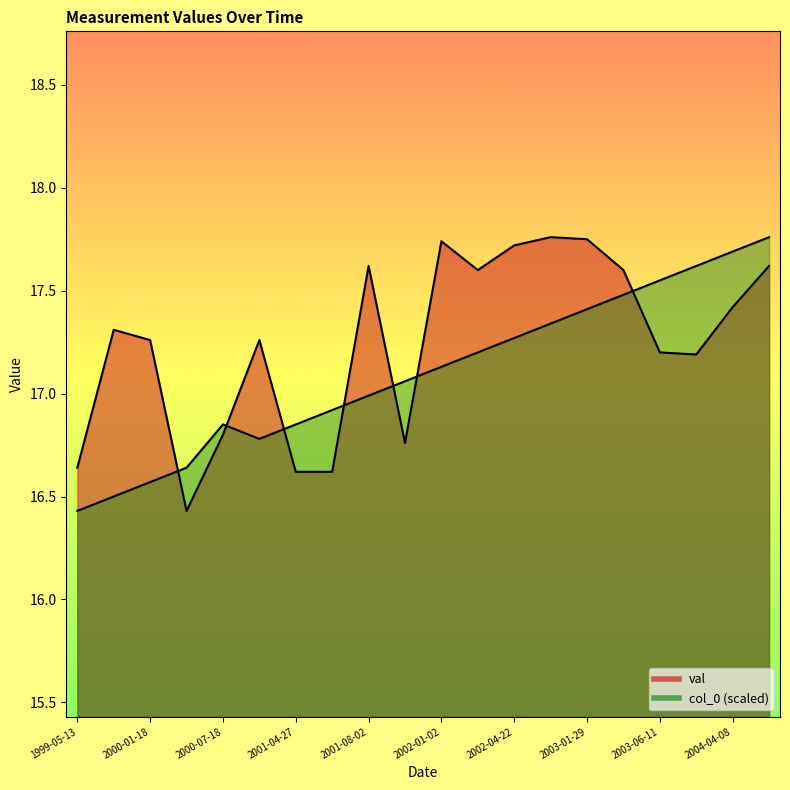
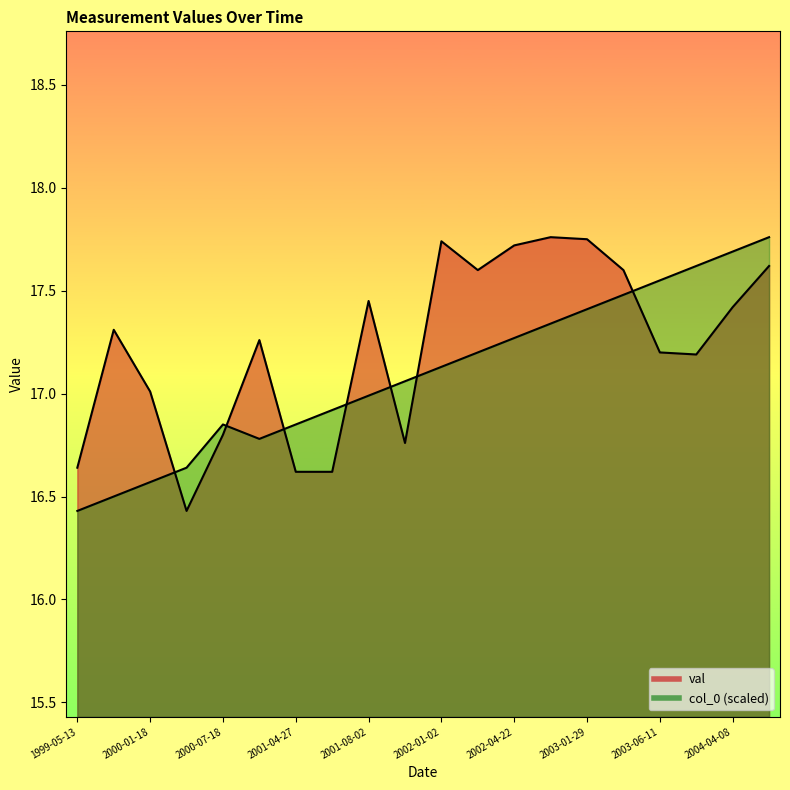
val, 2000-01-18: 17.26 -> 17.01
val, 2001-08-02: 17.62 -> 17.45
